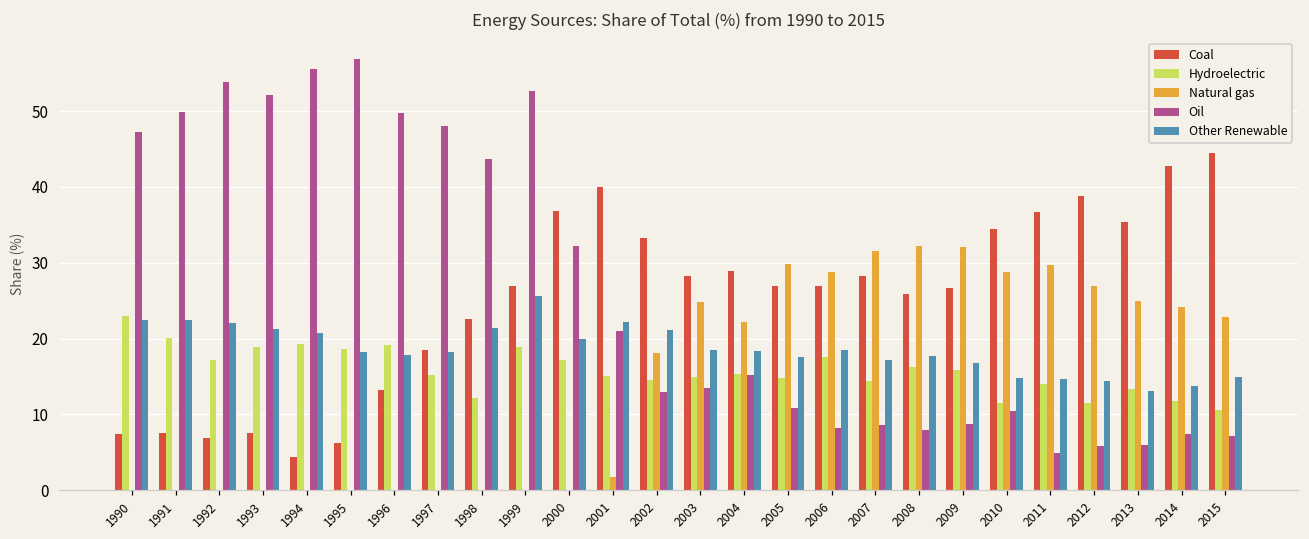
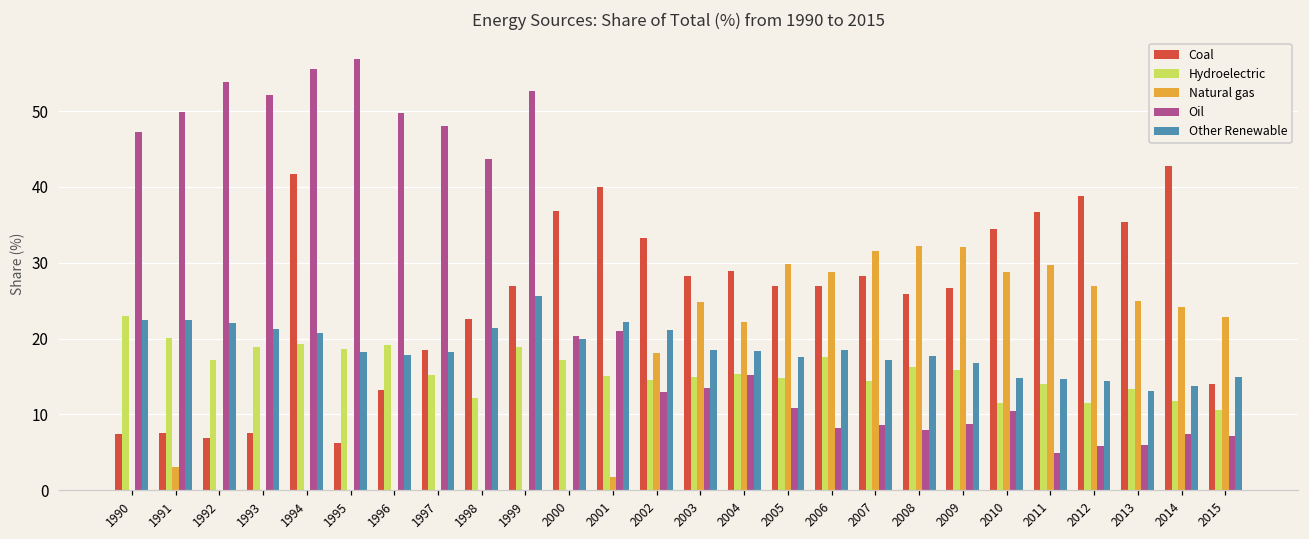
Natural gas, 1991: 0 -> 3
Coal, 1994: 4 -> 42
Oil, 2000: 32 -> 20
Coal, 2015: 45 -> 14
